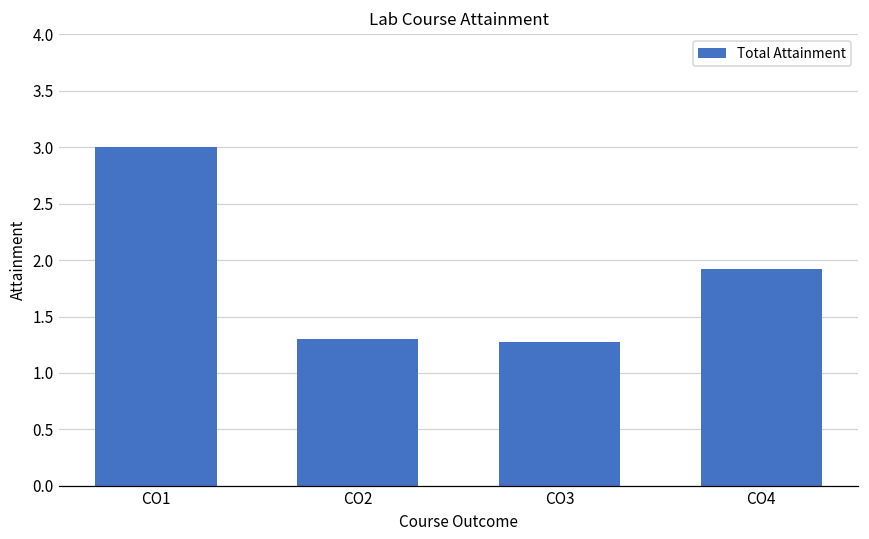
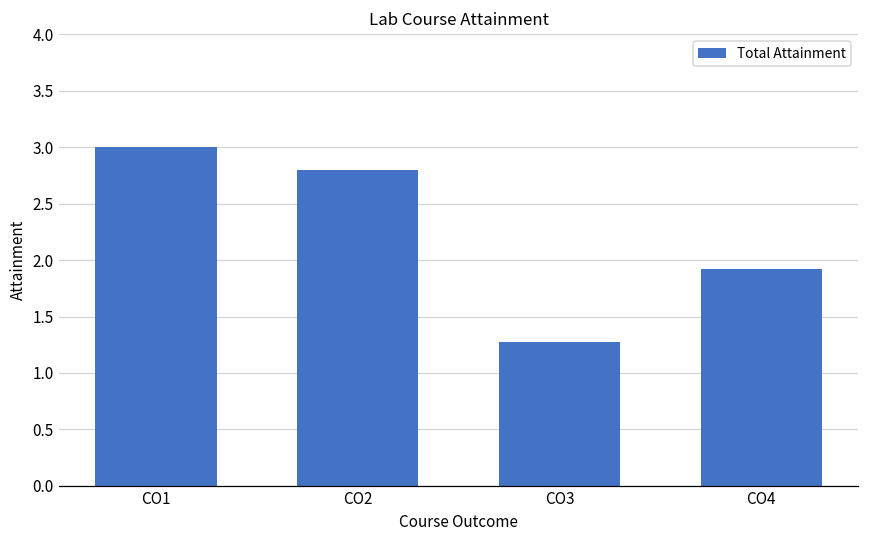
CO2: 1.3 -> 2.8
